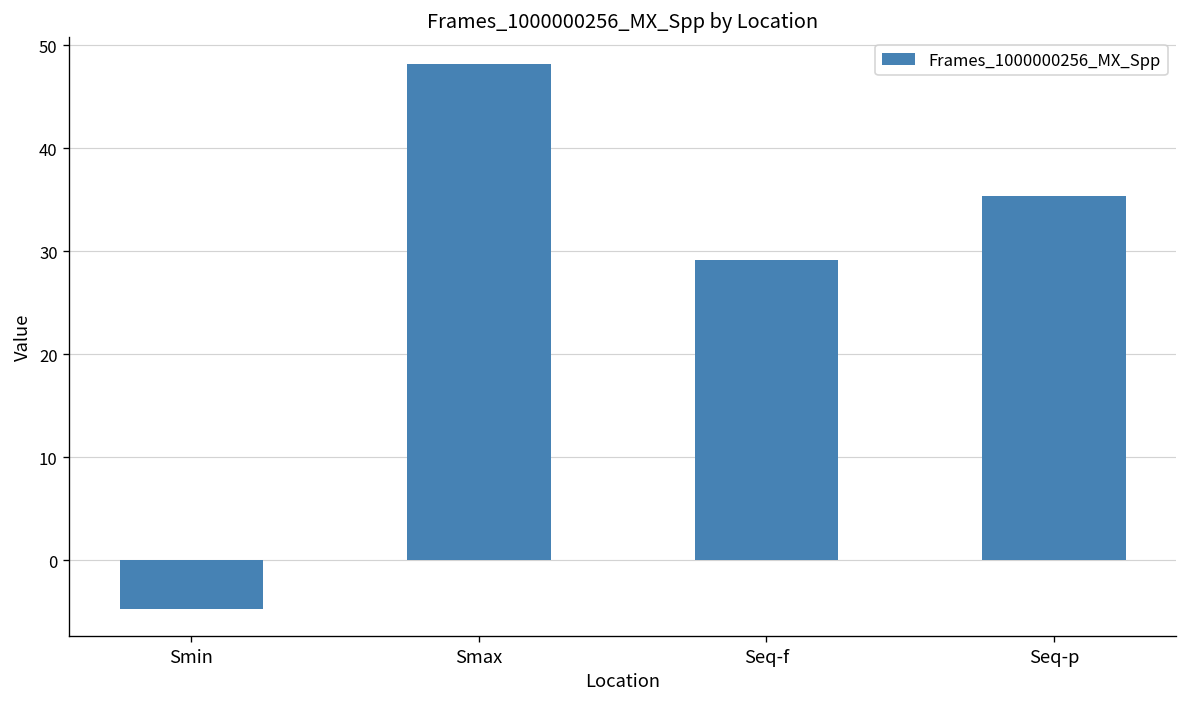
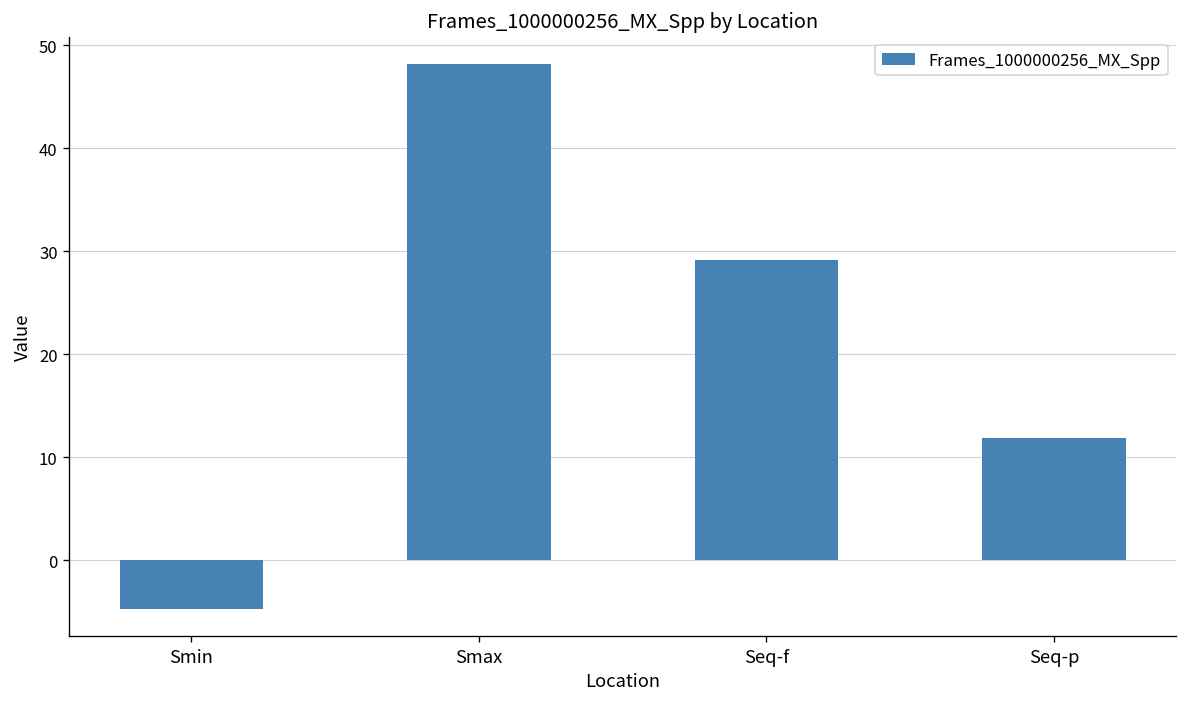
Seq-p: 35 -> 12
